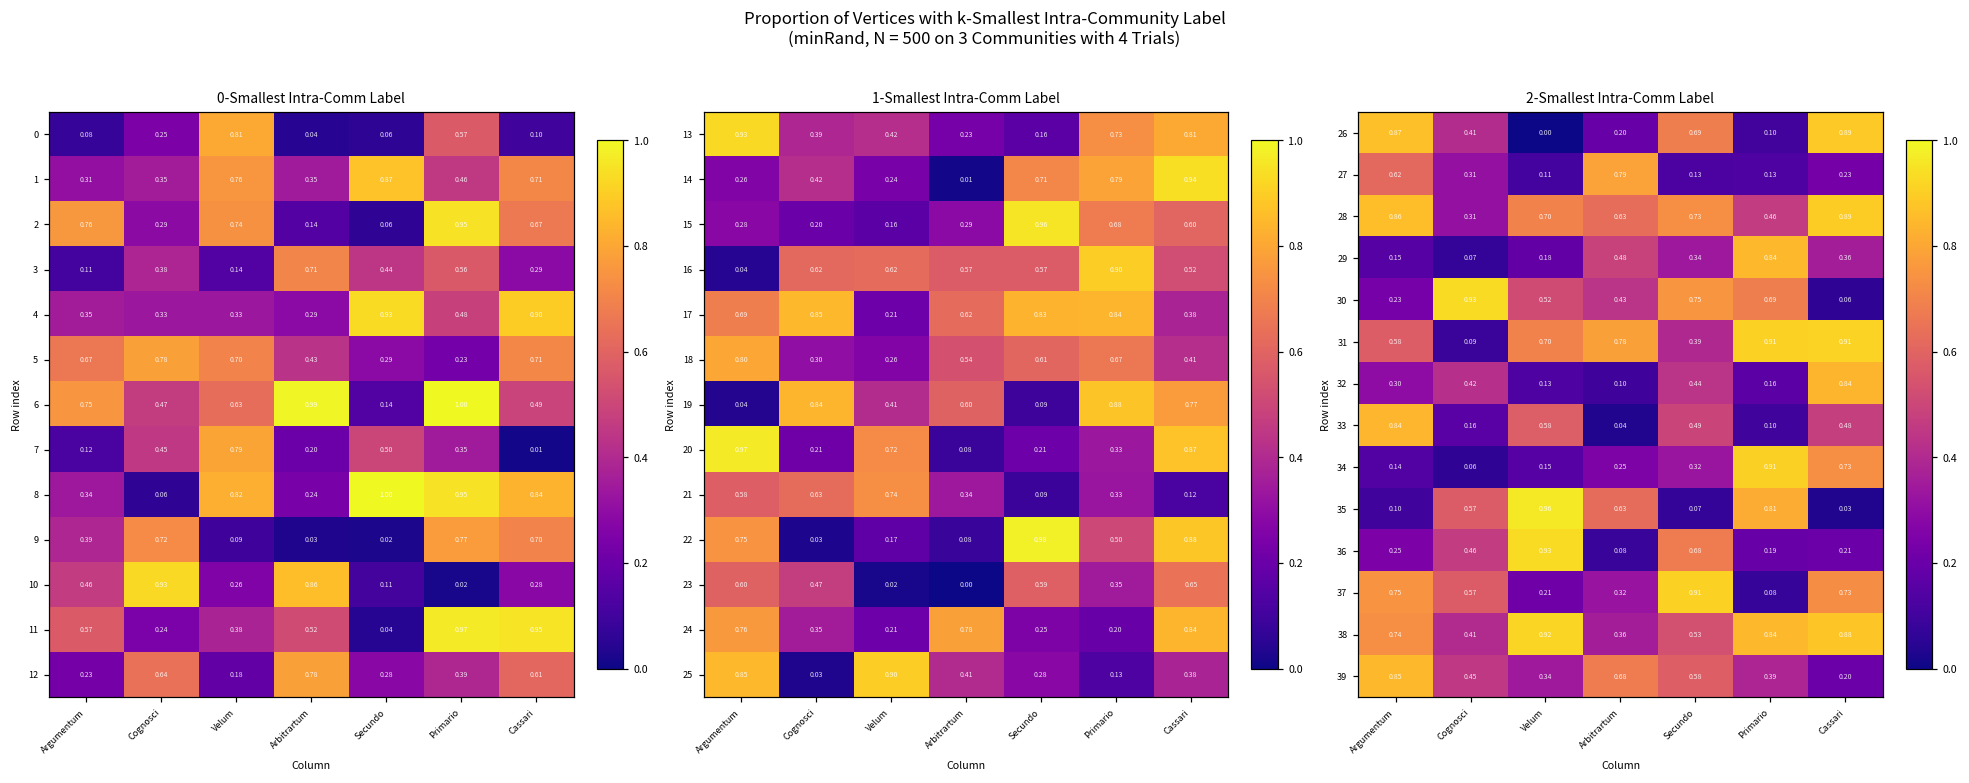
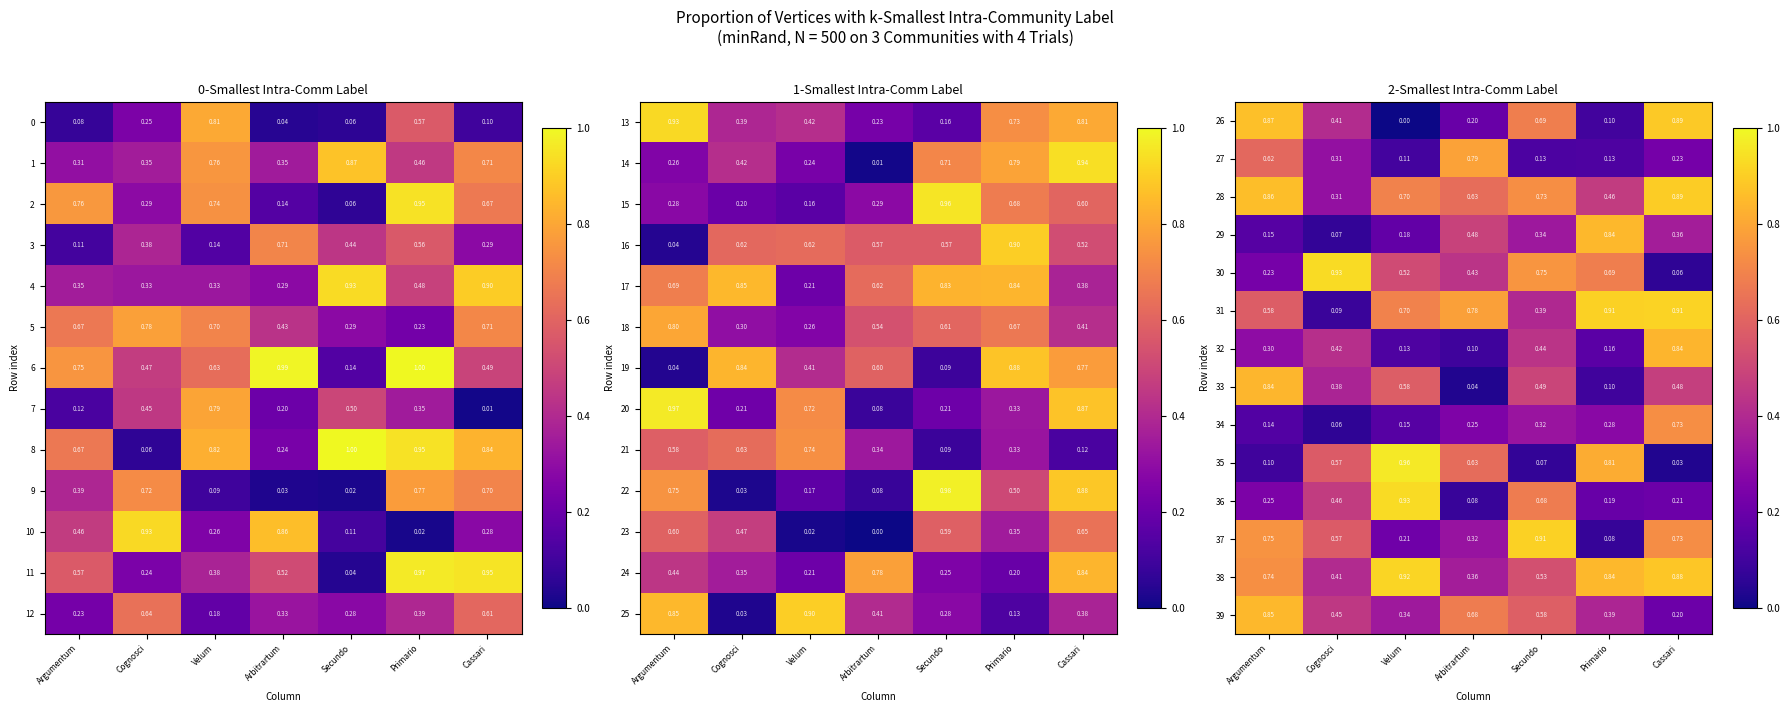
0-Smallest Intra-Comm Label, 8, Argumentum: 0.34 -> 0.67
0-Smallest Intra-Comm Label, 12, Arbitrartum: 0.78 -> 0.33
1-Smallest Intra-Comm Label, 24, Argumentum: 0.76 -> 0.44
2-Smallest Intra-Comm Label, 33, Cognosci: 0.16 -> 0.38
2-Smallest Intra-Comm Label, 34, Primario: 0.91 -> 0.28
